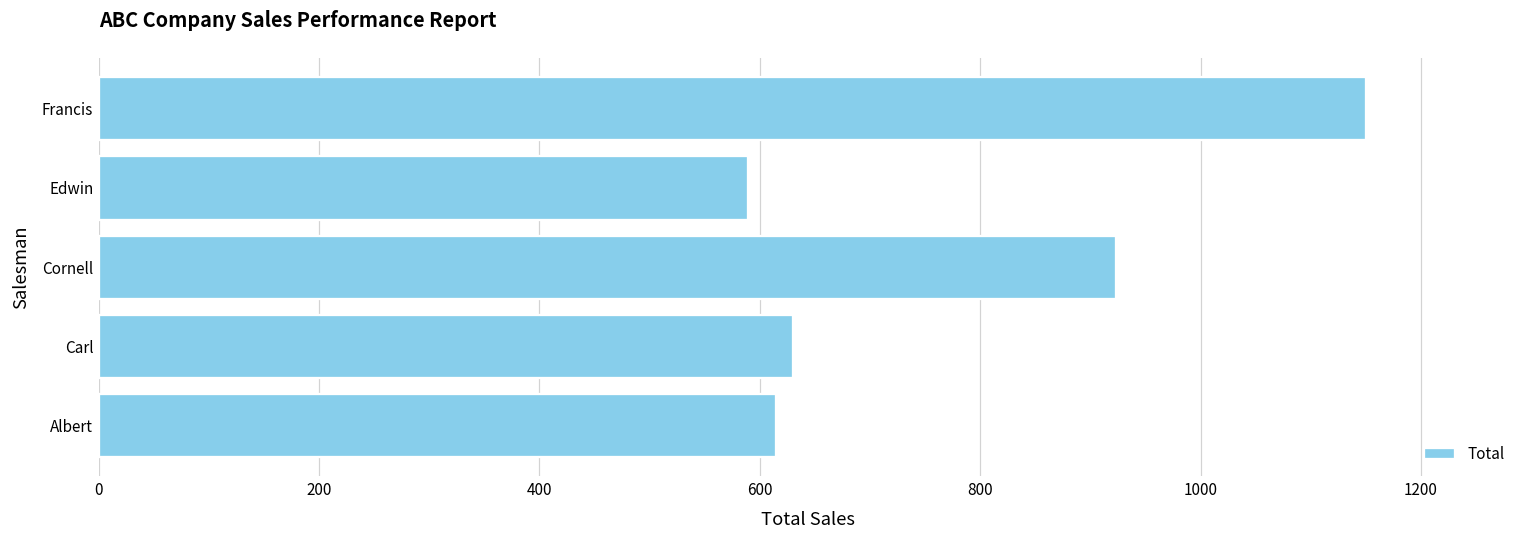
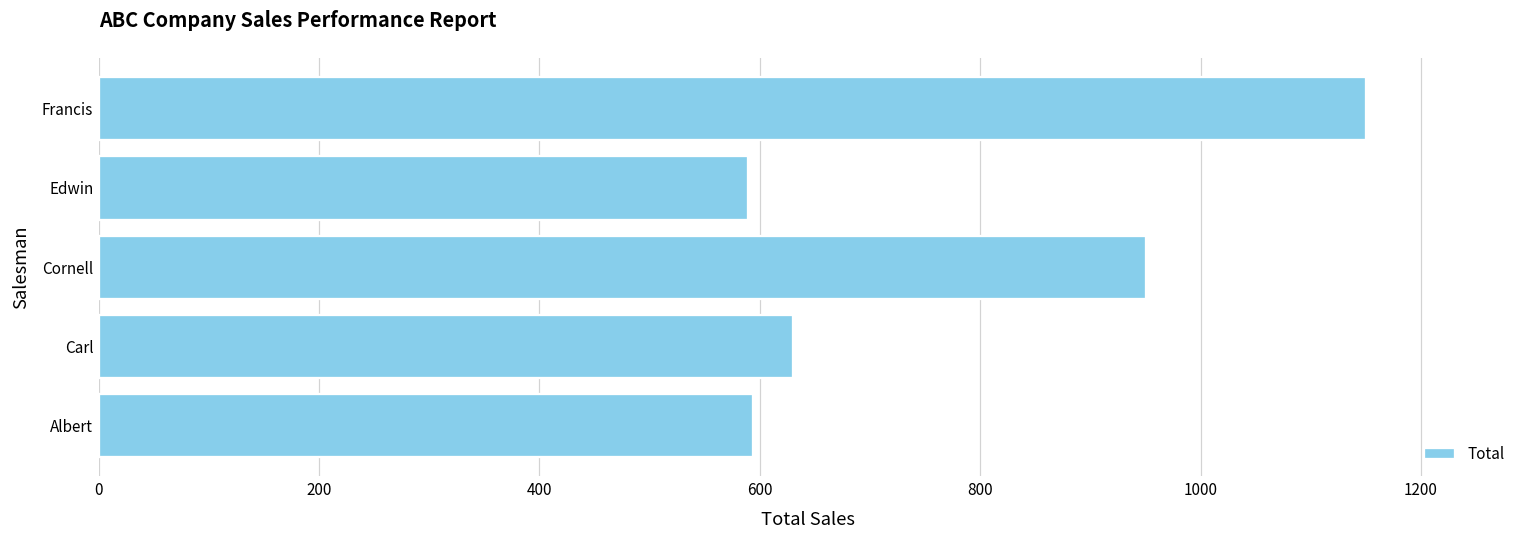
Cornell: 923 -> 950
Albert: 615 -> 594
